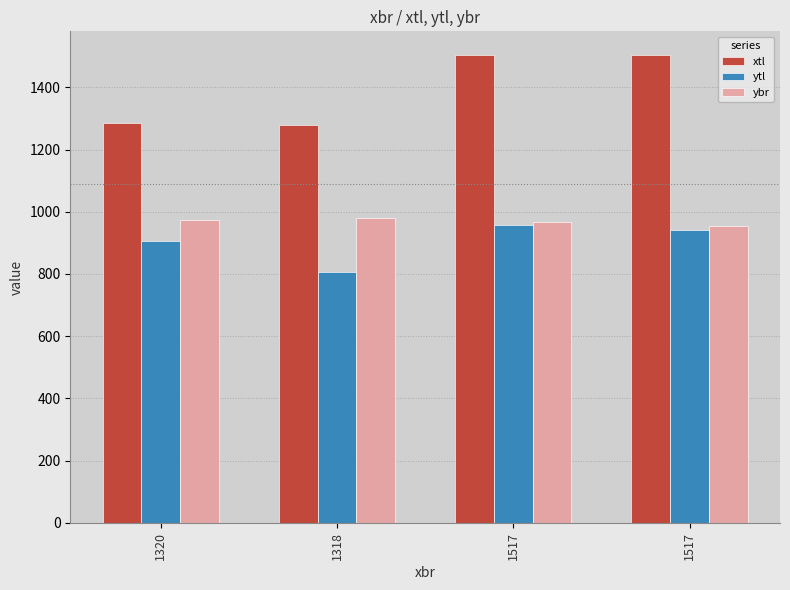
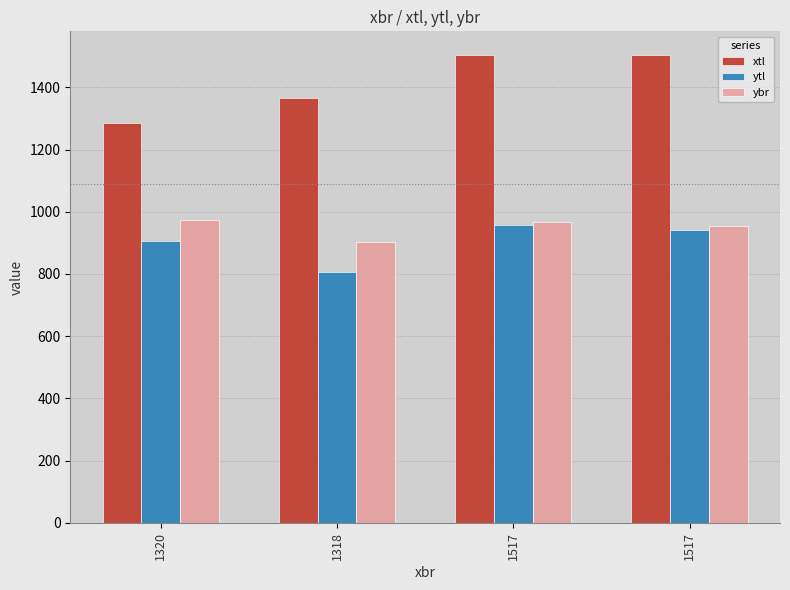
xtl, 1318: 1280 -> 1370
ybr, 1318: 980 -> 900
